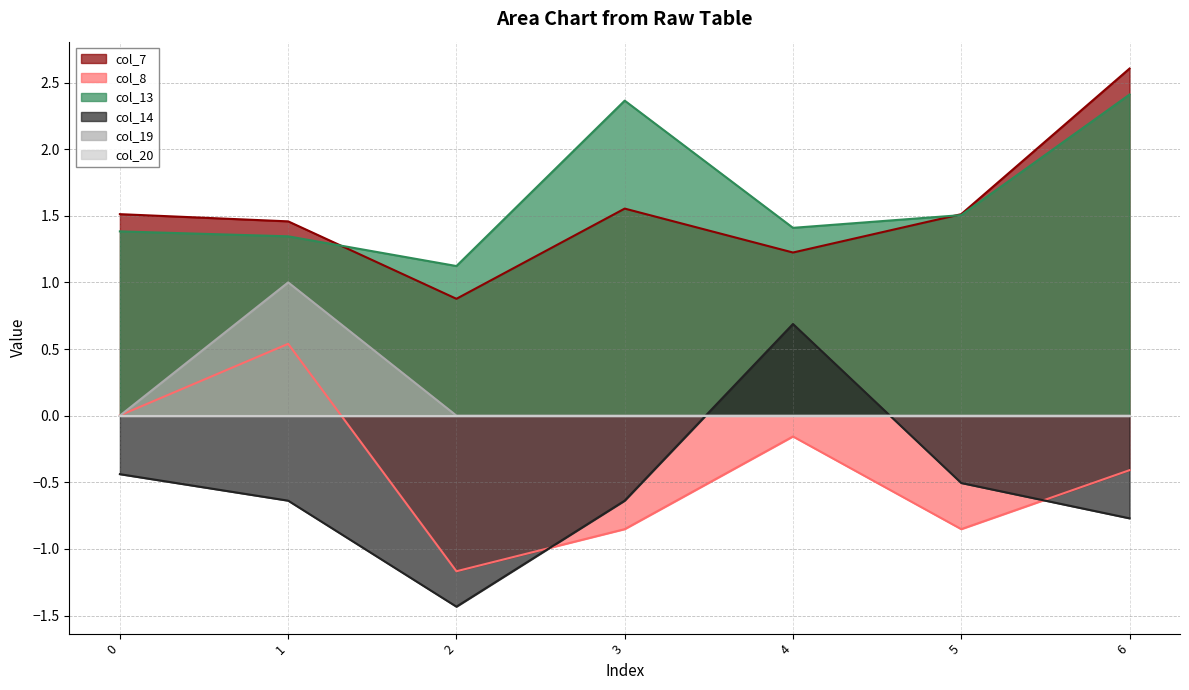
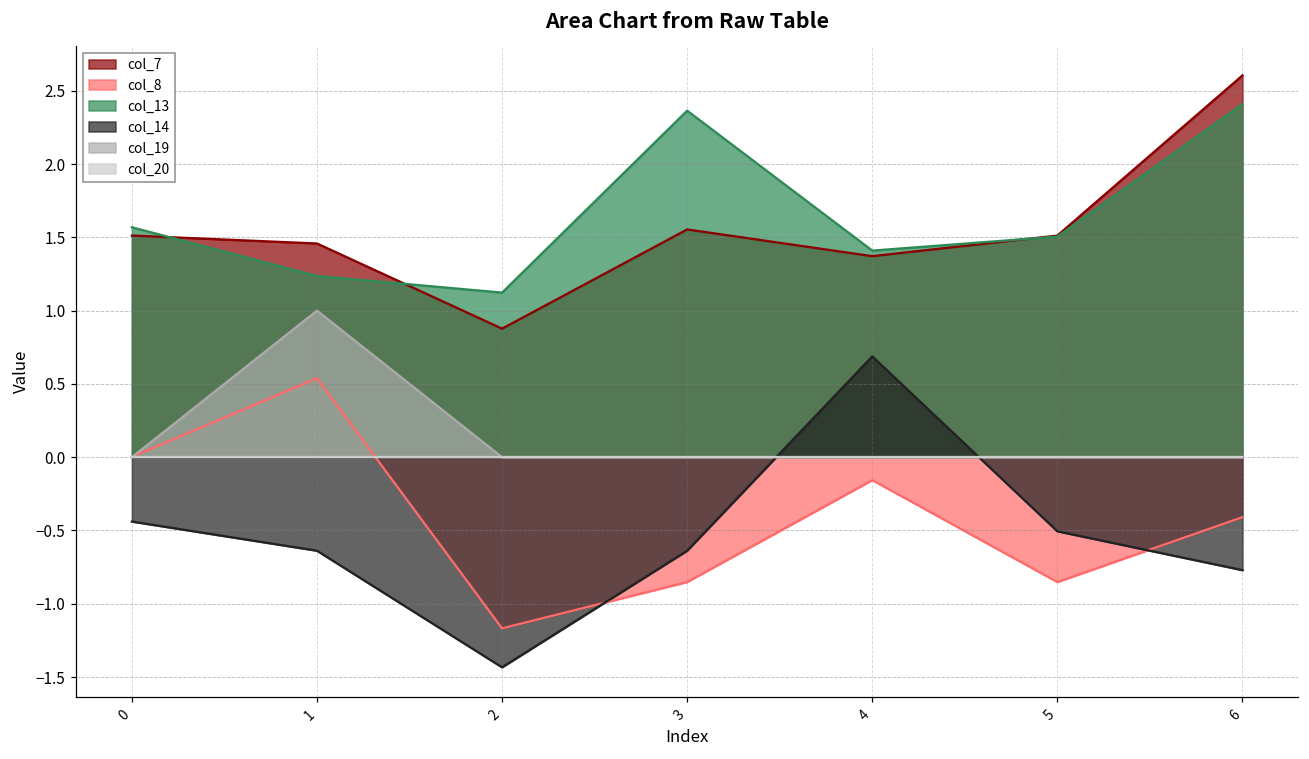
col_13, 0: 1.38 -> 1.57
col_13, 1: 1.35 -> 1.24
col_7, 4: 1.22 -> 1.37
